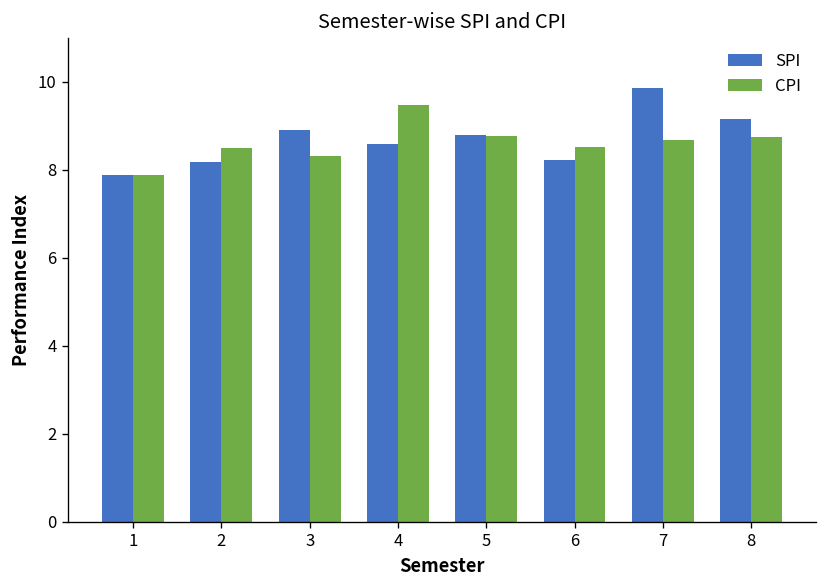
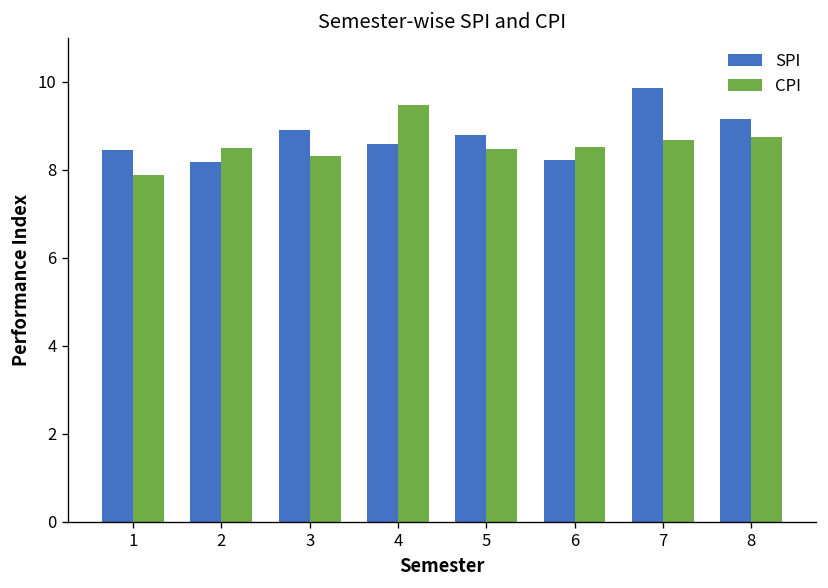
SPI, 1: 7.9 -> 8.4
CPI, 5: 8.8 -> 8.5
